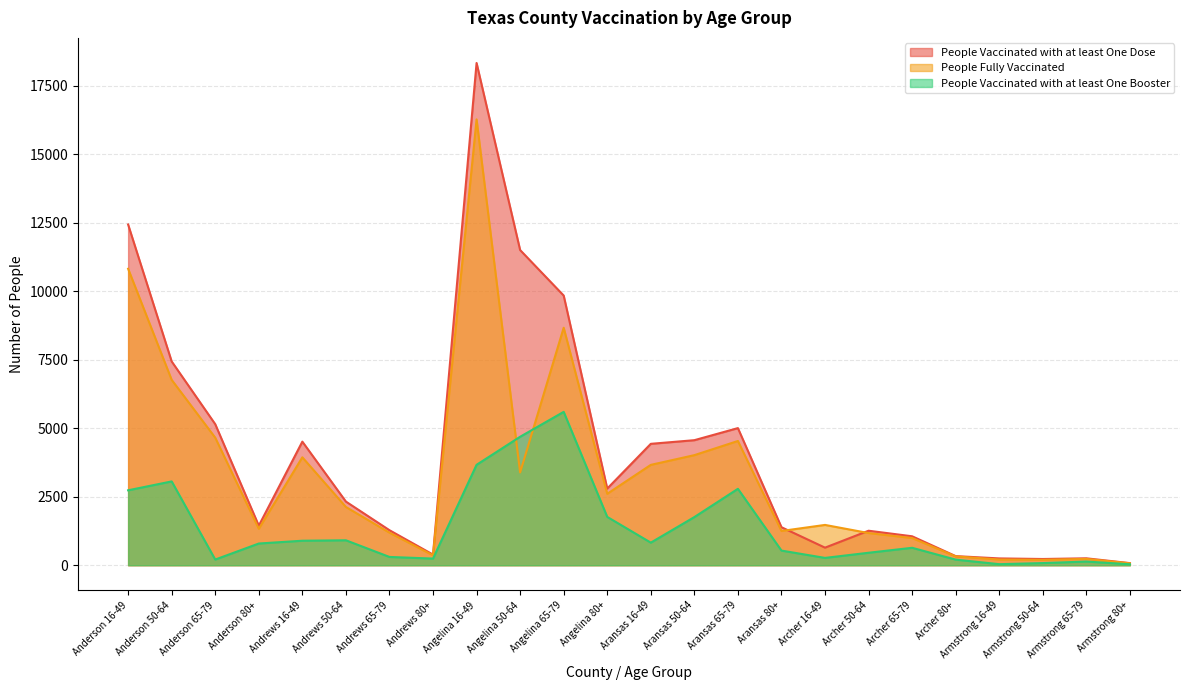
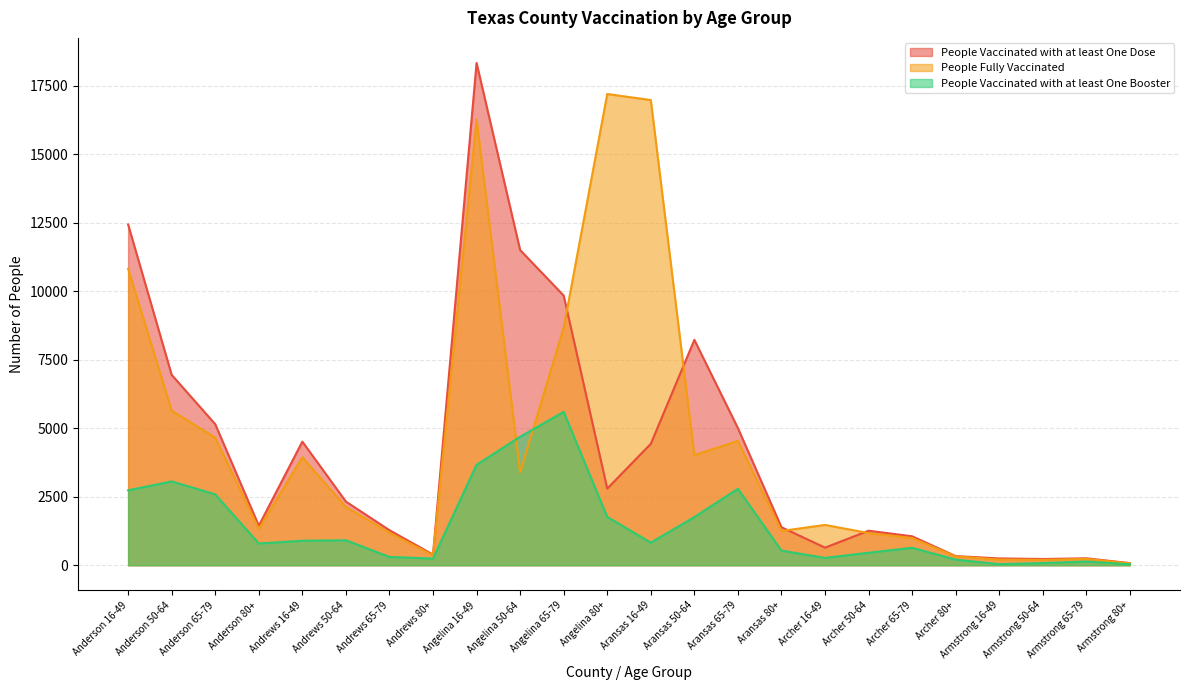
People Vaccinated with at least One Dose, Anderson 50-64: 7400 -> 6900
People Fully Vaccinated, Anderson 50-64: 6800 -> 5600
People Vaccinated with at least One Booster, Anderson 65-79: 200 -> 2600
People Fully Vaccinated, Angelina 80+: 2600 -> 17200
People Fully Vaccinated, Aransas 16-49: 3700 -> 17000
People Vaccinated with at least One Dose, Aransas 50-64: 4600 -> 8200
